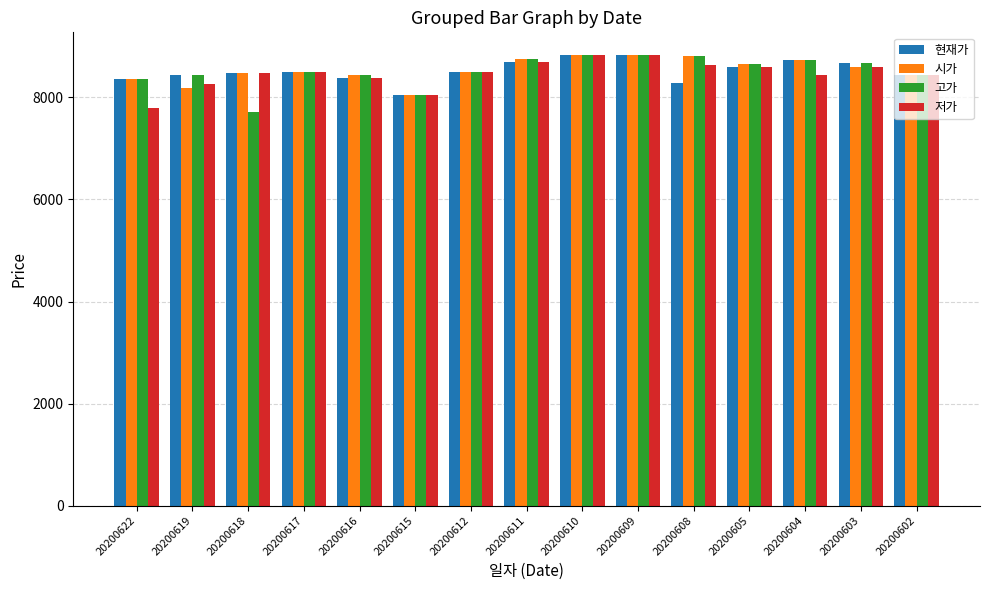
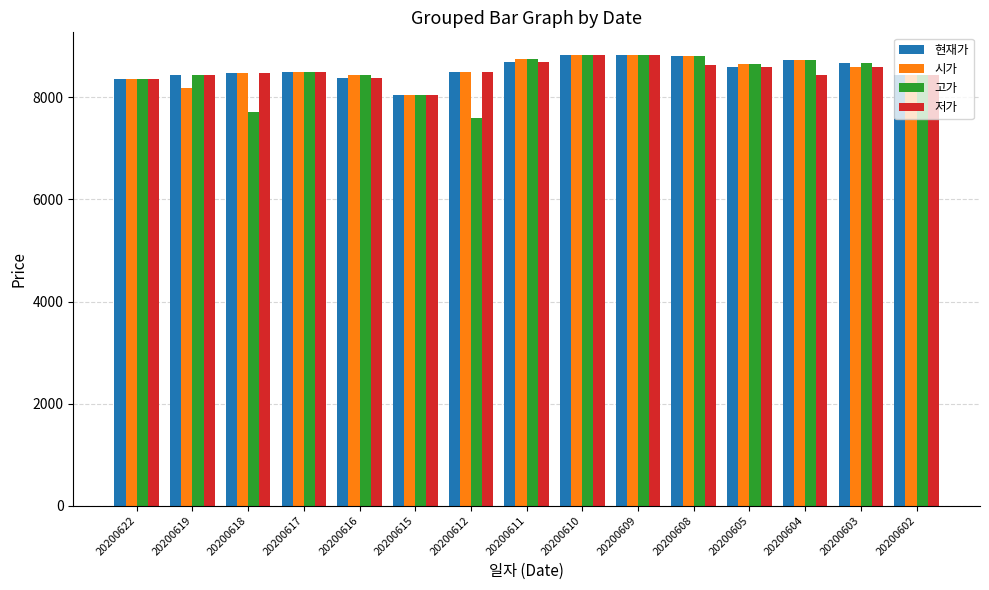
저가, 20200622: 7800 -> 8400
저가, 20200619: 8300 -> 8500
고가, 20200612: 8500 -> 7600
현재가, 20200608: 8300 -> 8800
